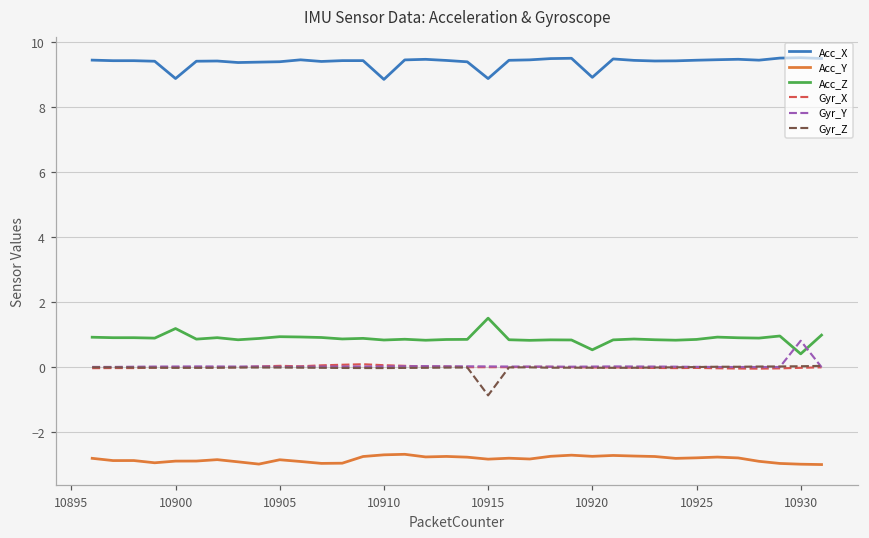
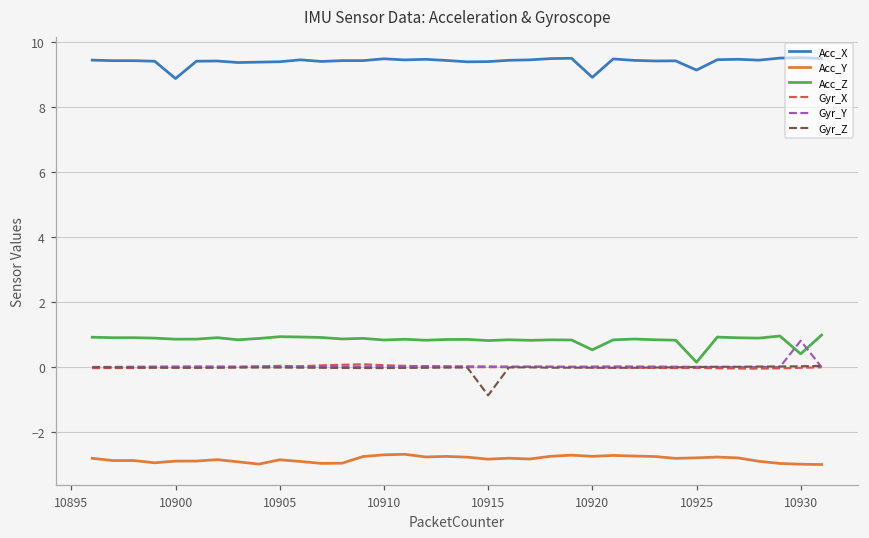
Acc_Z, 10900: 1.2 -> 0.9
Acc_X, 10910: 8.9 -> 9.5
Acc_X, 10915: 8.9 -> 9.4
Acc_Z, 10915: 1.5 -> 0.8
Acc_X, 10925: 9.4 -> 9.1
Acc_Z, 10925: 0.9 -> 0.1
